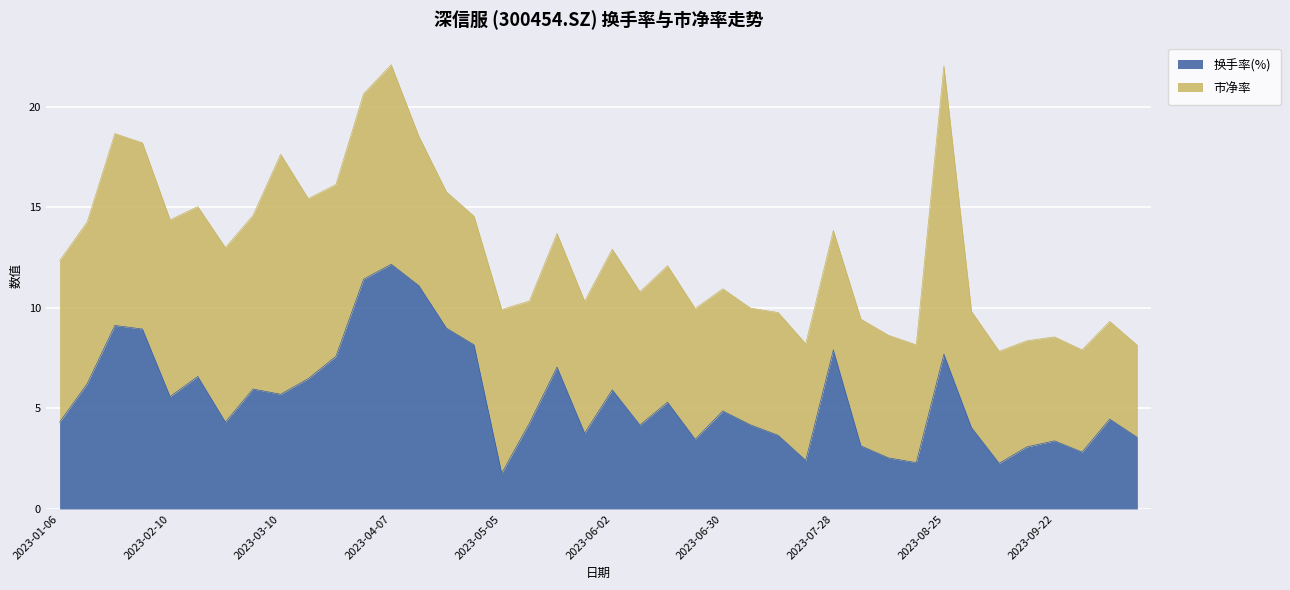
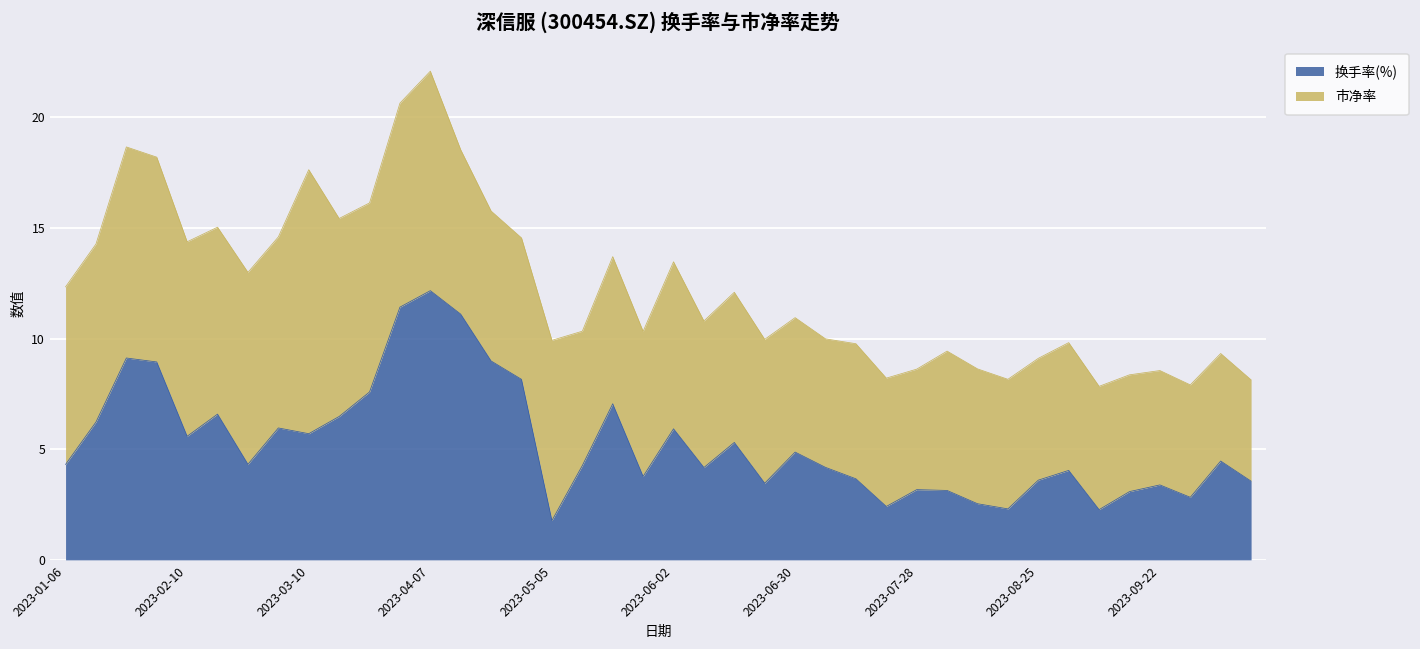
市净率, 2023-06-02: 7.0 -> 7.6
换手率(%), 2023-07-28: 7.9 -> 3.2
市净率, 2023-07-28: 5.9 -> 5.4
换手率(%), 2023-08-25: 7.7 -> 3.6
市净率, 2023-08-25: 14.3 -> 5.5
